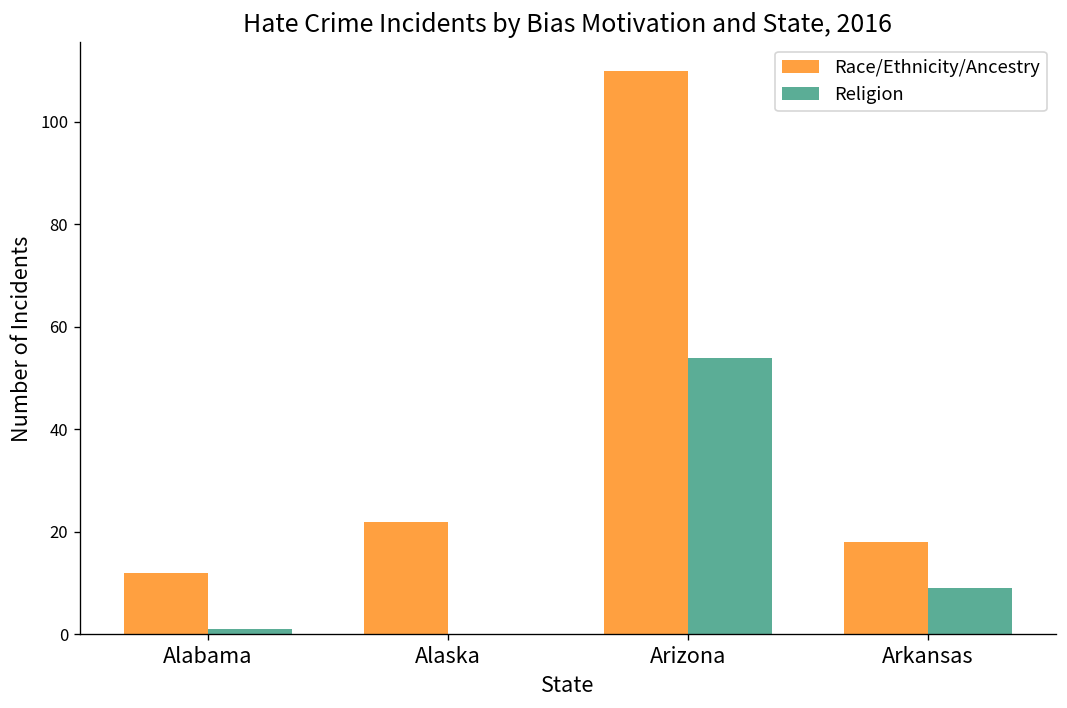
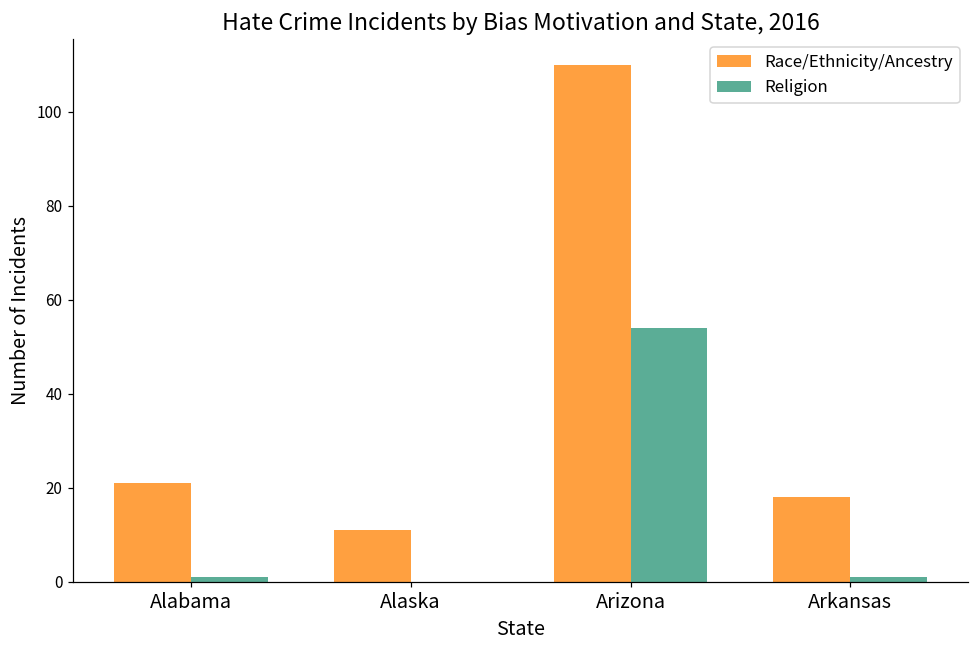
Race/Ethnicity/Ancestry, Alabama: 12 -> 21
Race/Ethnicity/Ancestry, Alaska: 22 -> 11
Religion, Arkansas: 9 -> 1
